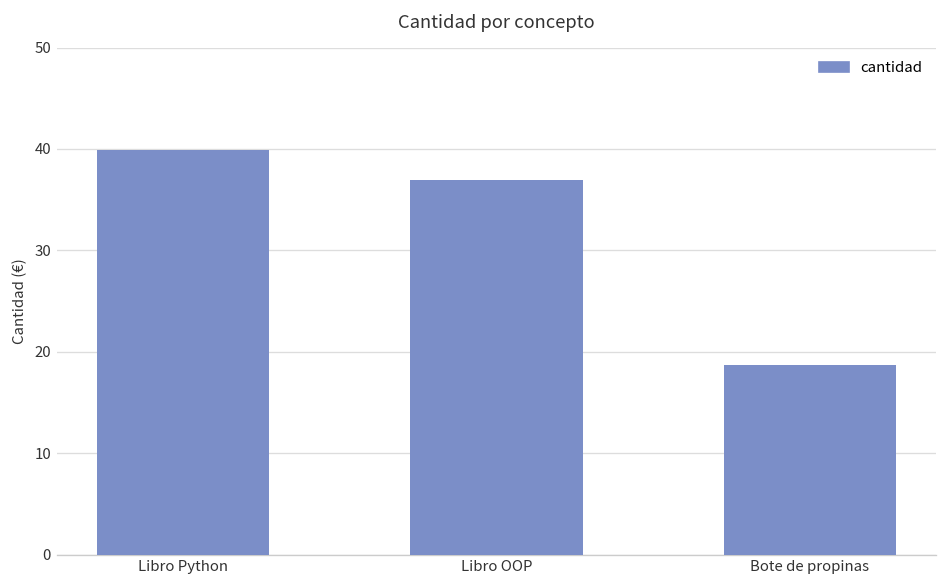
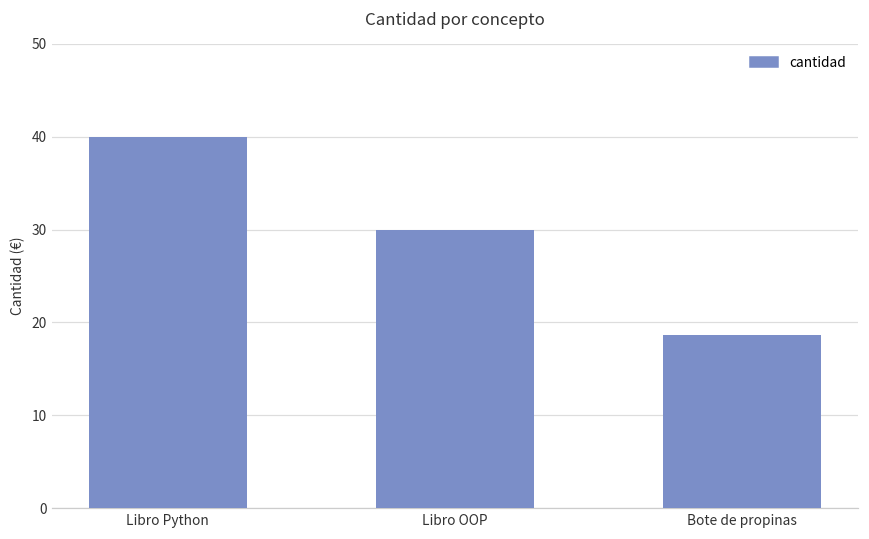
Libro OOP: 37 -> 30
